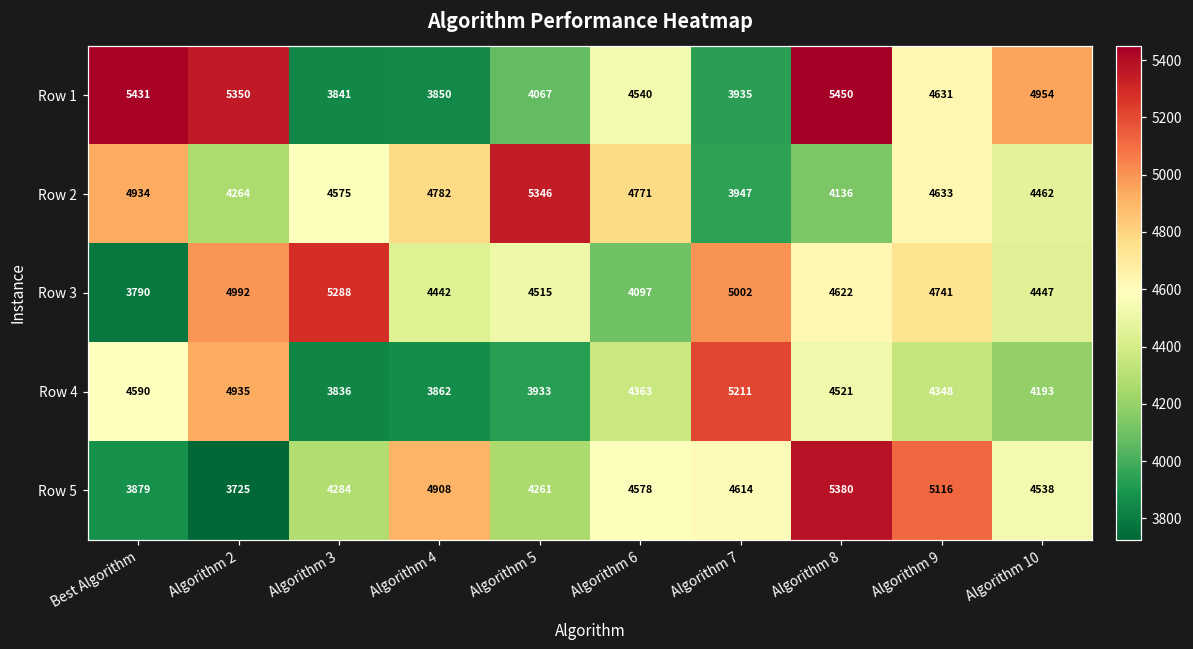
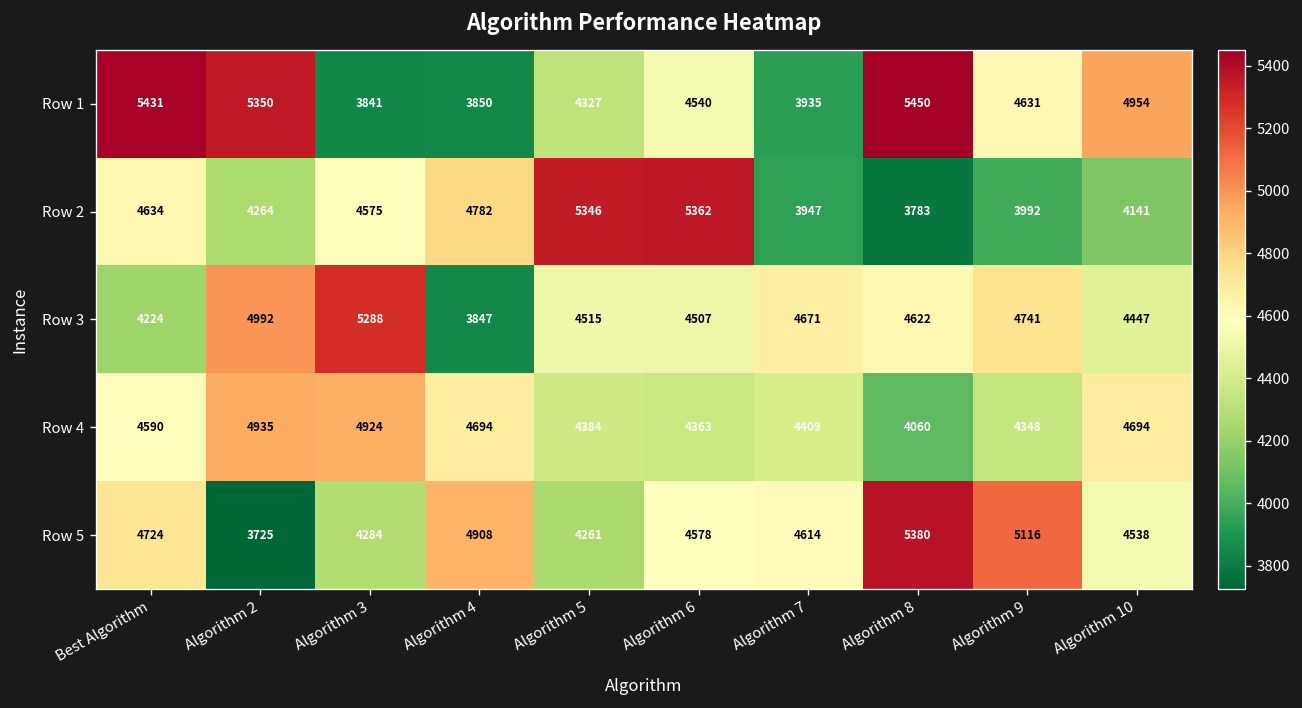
Row 1, Algorithm 5: 4067 -> 4327
Row 2, Best Algorithm: 4934 -> 4634
Row 2, Algorithm 6: 4771 -> 5362
Row 2, Algorithm 8: 4136 -> 3783
Row 2, Algorithm 9: 4633 -> 3992
Row 2, Algorithm 10: 4462 -> 4141
Row 3, Best Algorithm: 3790 -> 4224
Row 3, Algorithm 4: 4442 -> 3847
Row 3, Algorithm 6: 4097 -> 4507
Row 3, Algorithm 7: 5002 -> 4671
Row 4, Algorithm 3: 3836 -> 4924
Row 4, Algorithm 4: 3862 -> 4694
Row 4, Algorithm 5: 3933 -> 4384
Row 4, Algorithm 7: 5211 -> 4409
Row 4, Algorithm 8: 4521 -> 4060
Row 4, Algorithm 10: 4193 -> 4694
Row 5, Best Algorithm: 3879 -> 4724
